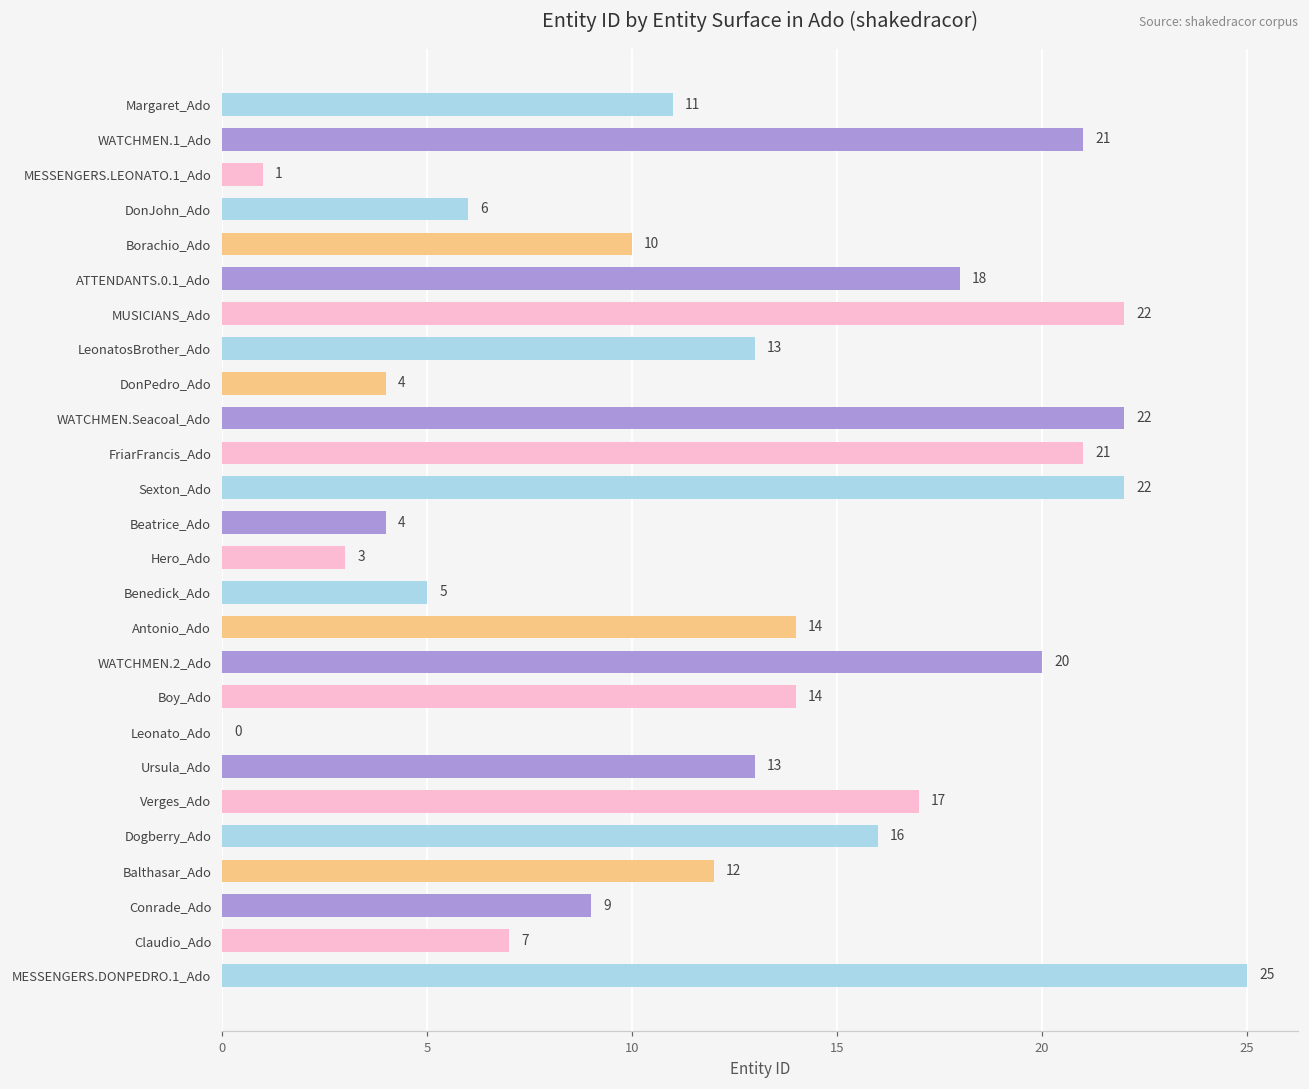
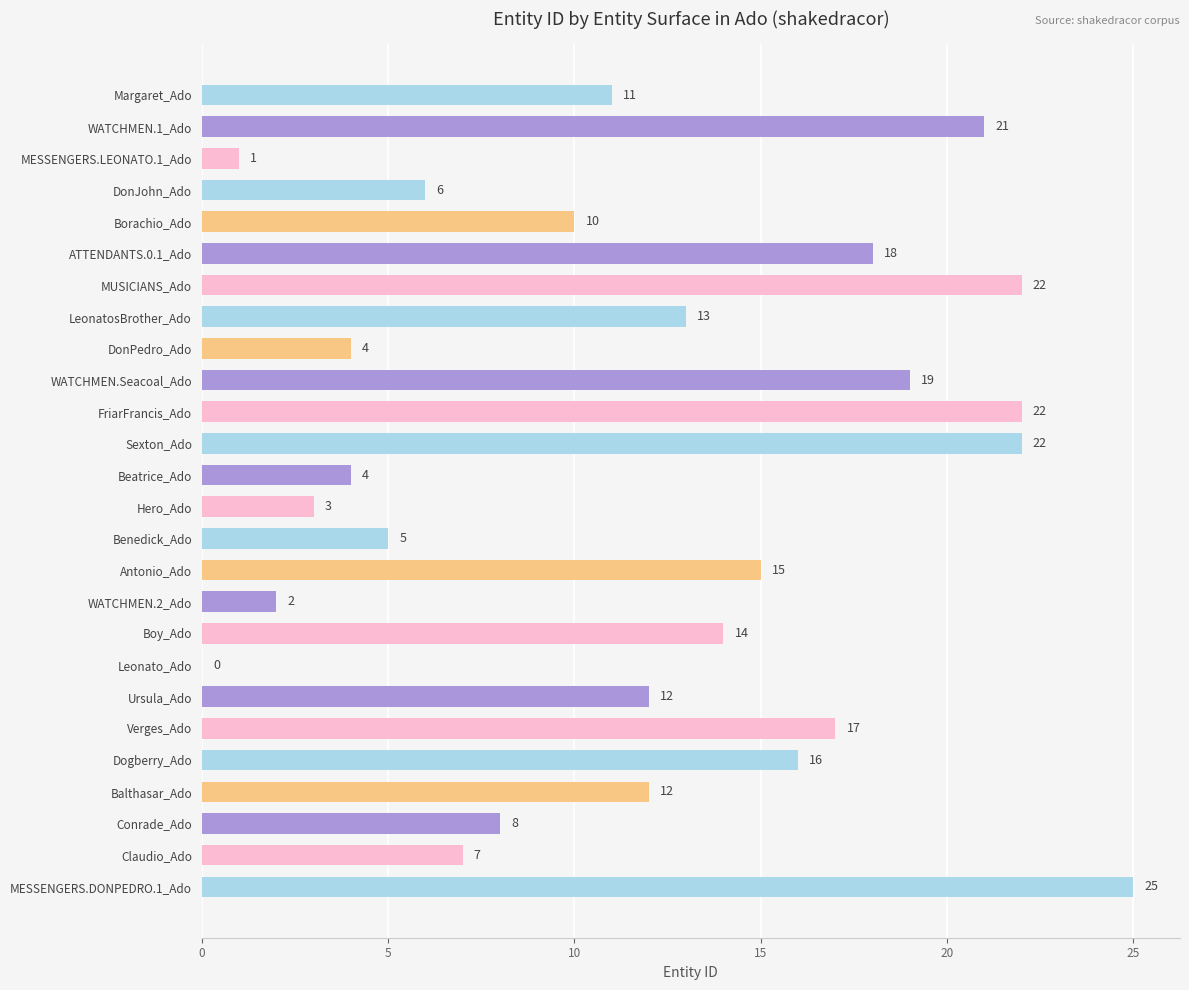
WATCHMEN.Seacoal_Ado: 22 -> 19
FriarFrancis_Ado: 21 -> 22
Antonio_Ado: 14 -> 15
WATCHMEN.2_Ado: 20 -> 2
Ursula_Ado: 13 -> 12
Conrade_Ado: 9 -> 8
